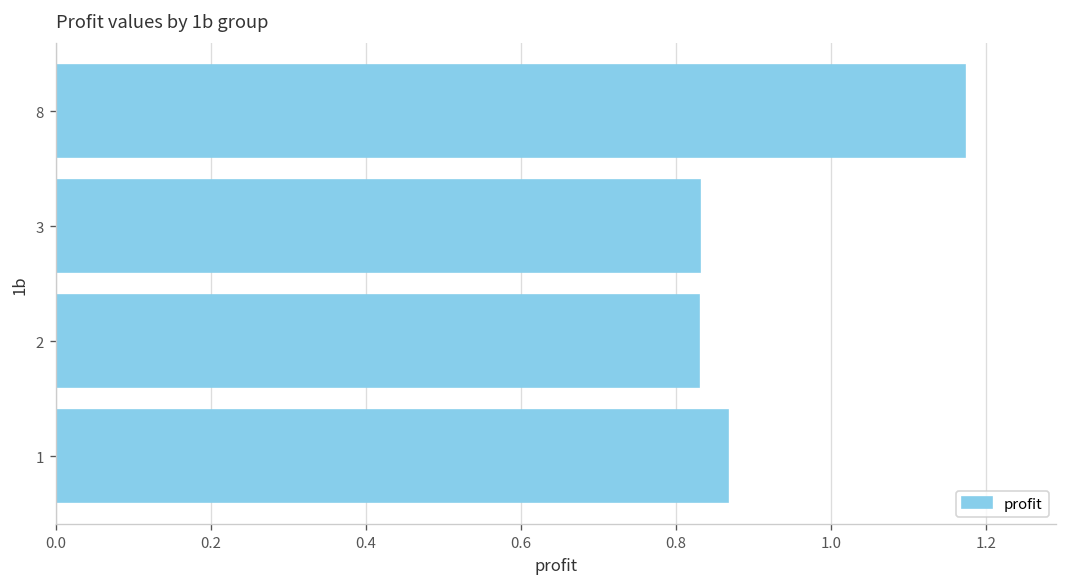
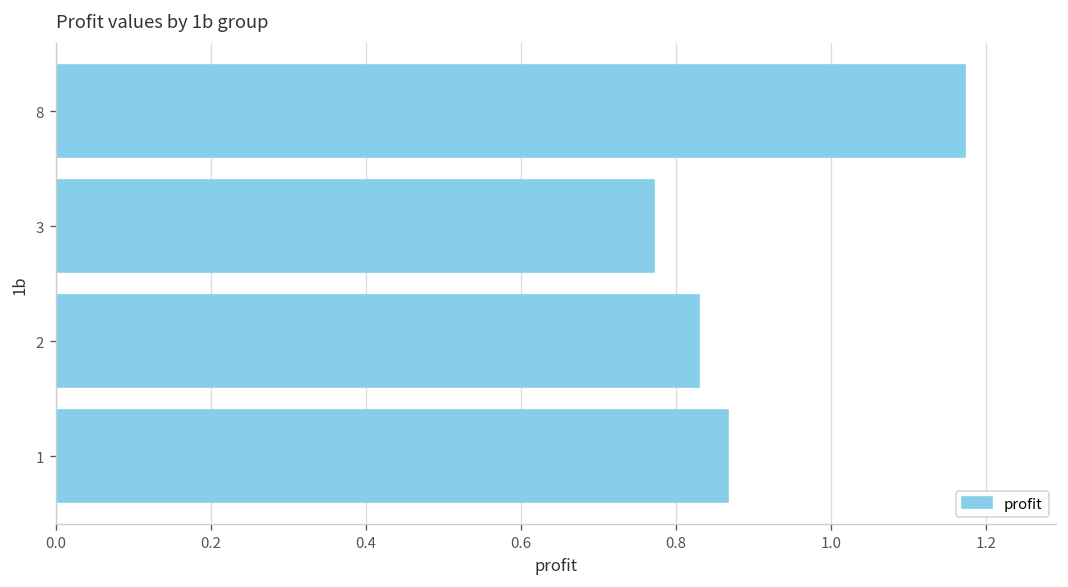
3: 0.83 -> 0.77
